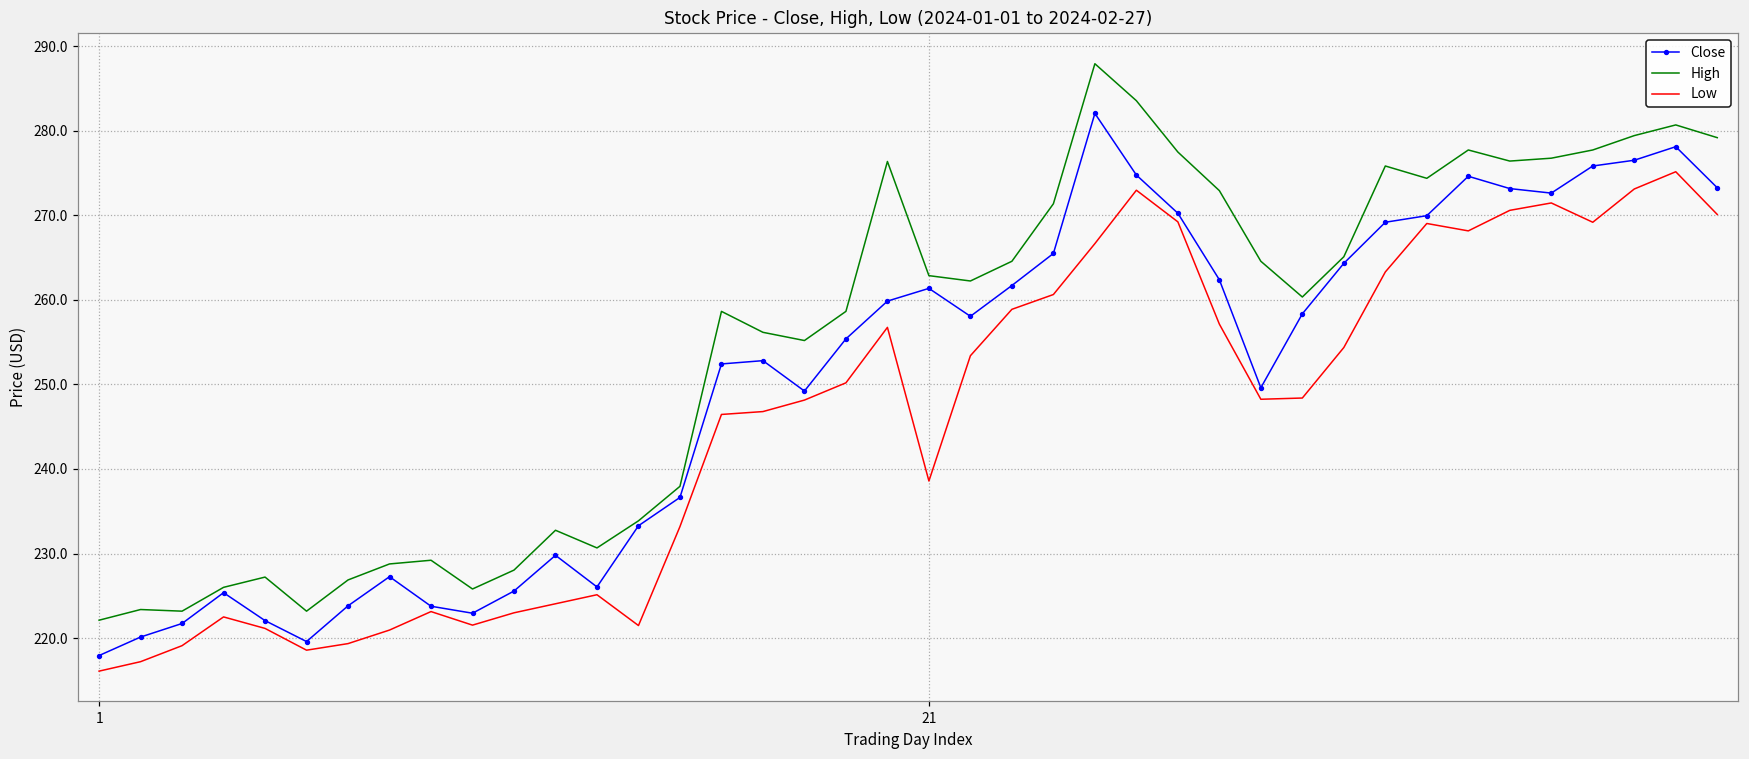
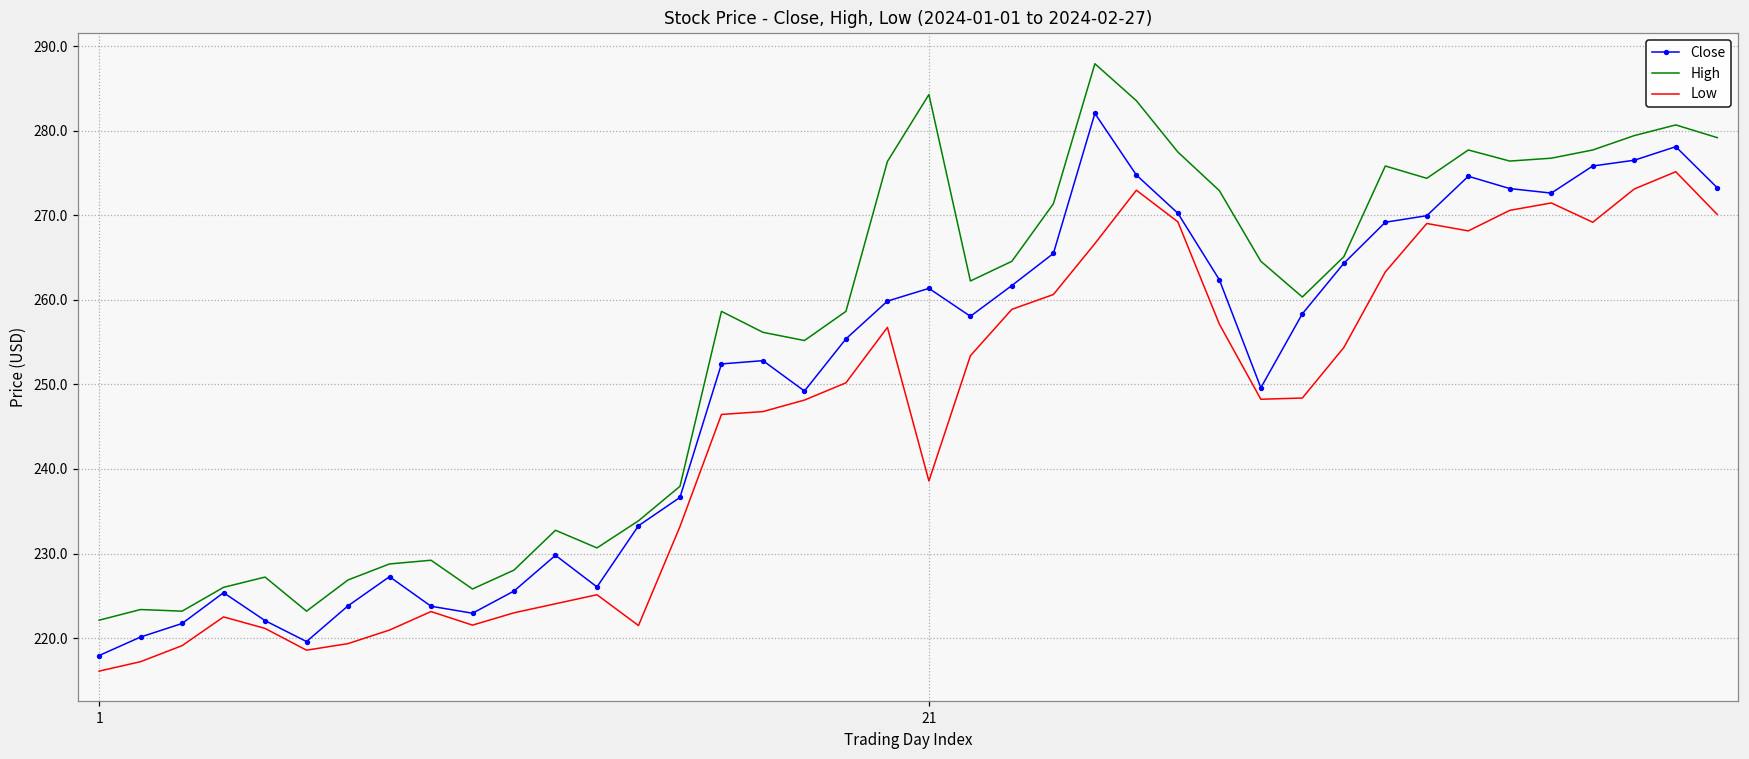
High, 21: 263 -> 284
